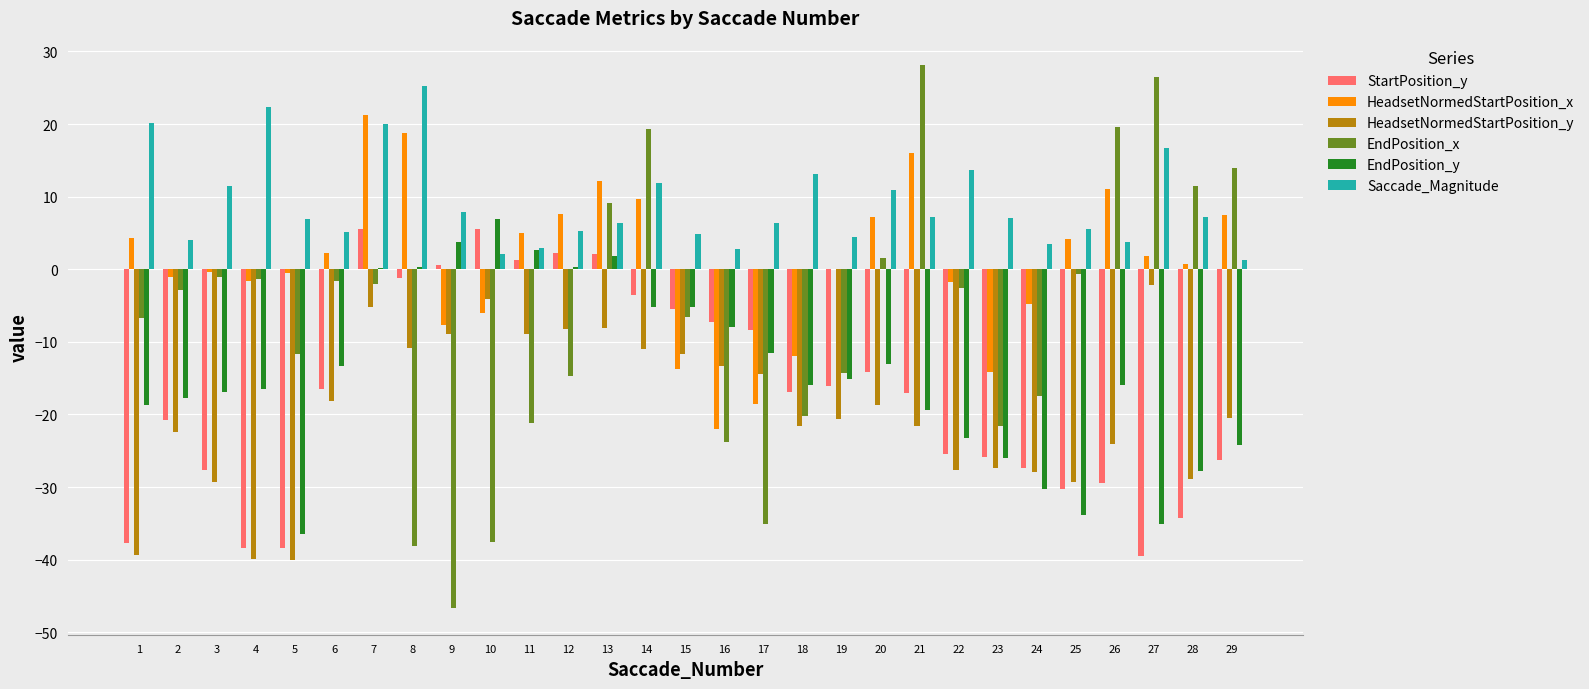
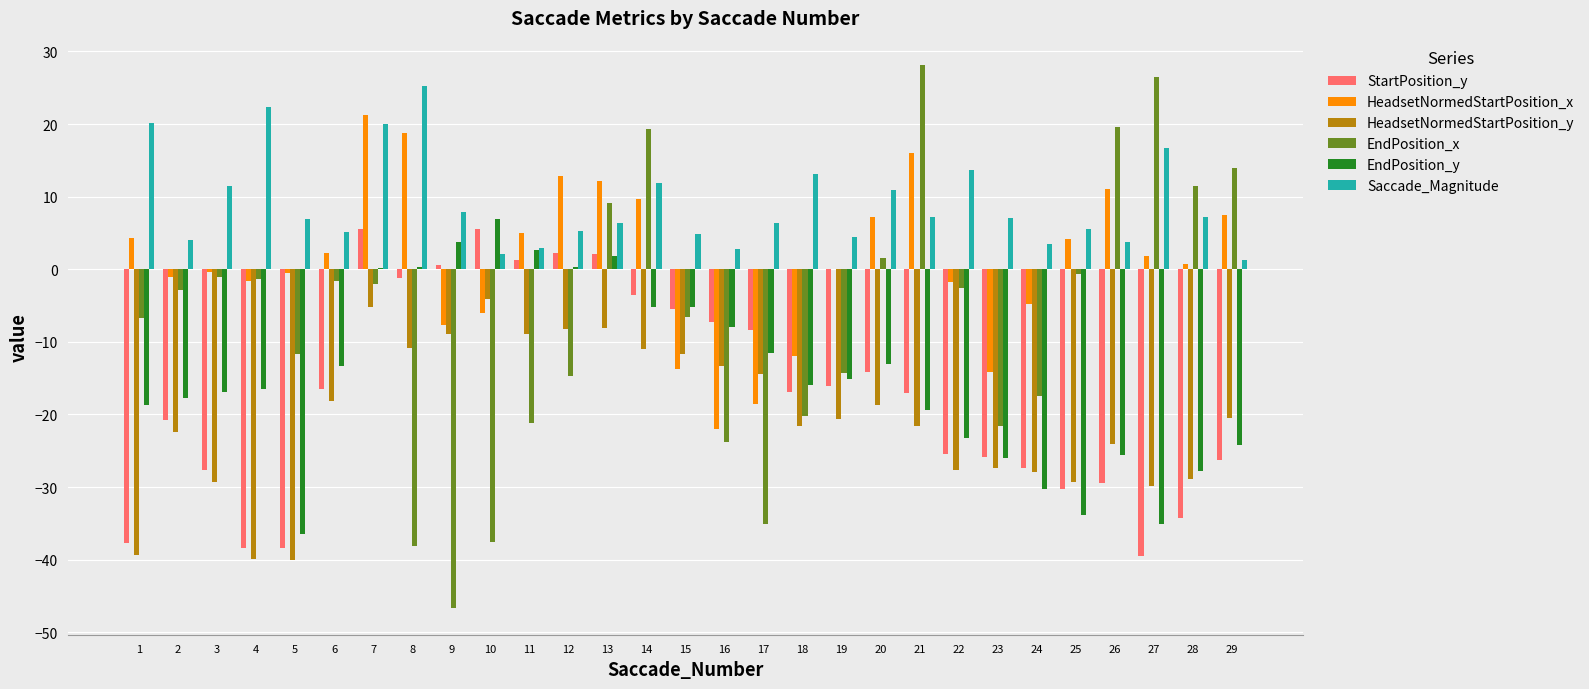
HeadsetNormedStartPosition_x, 12: 8 -> 13
EndPosition_y, 26: -16 -> -26
HeadsetNormedStartPosition_y, 27: -2 -> -30
